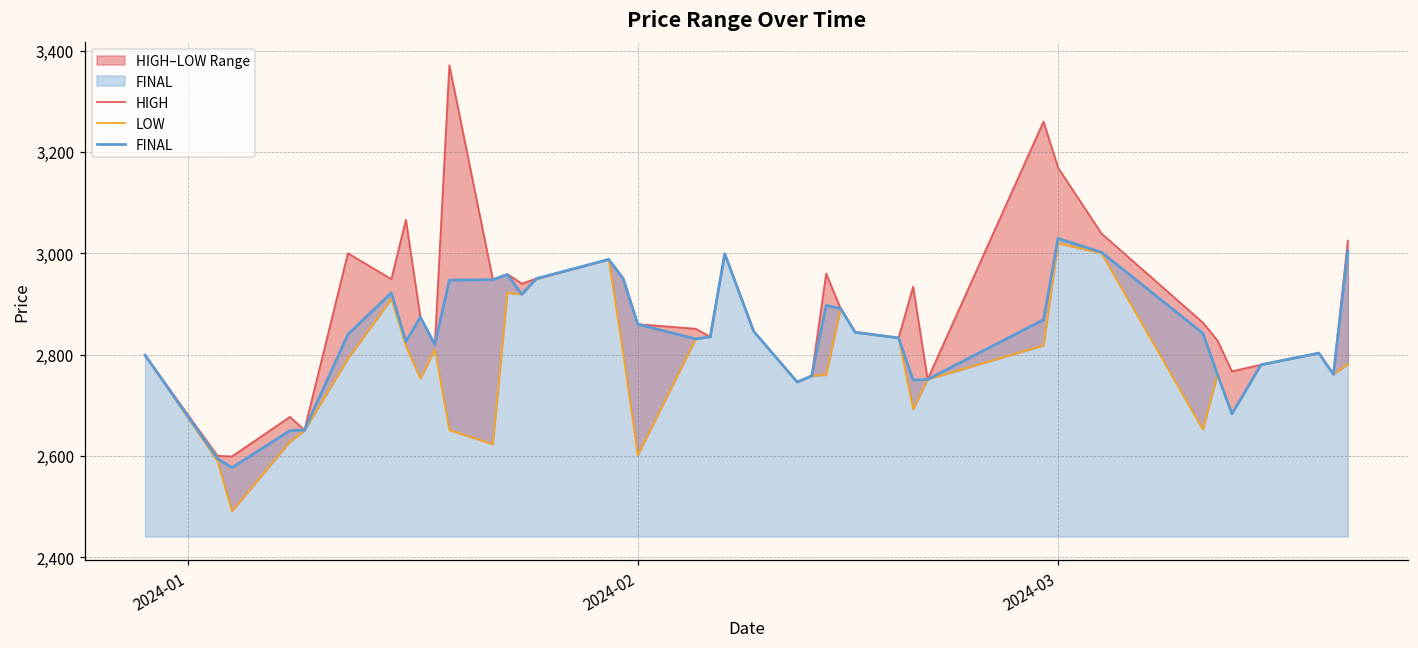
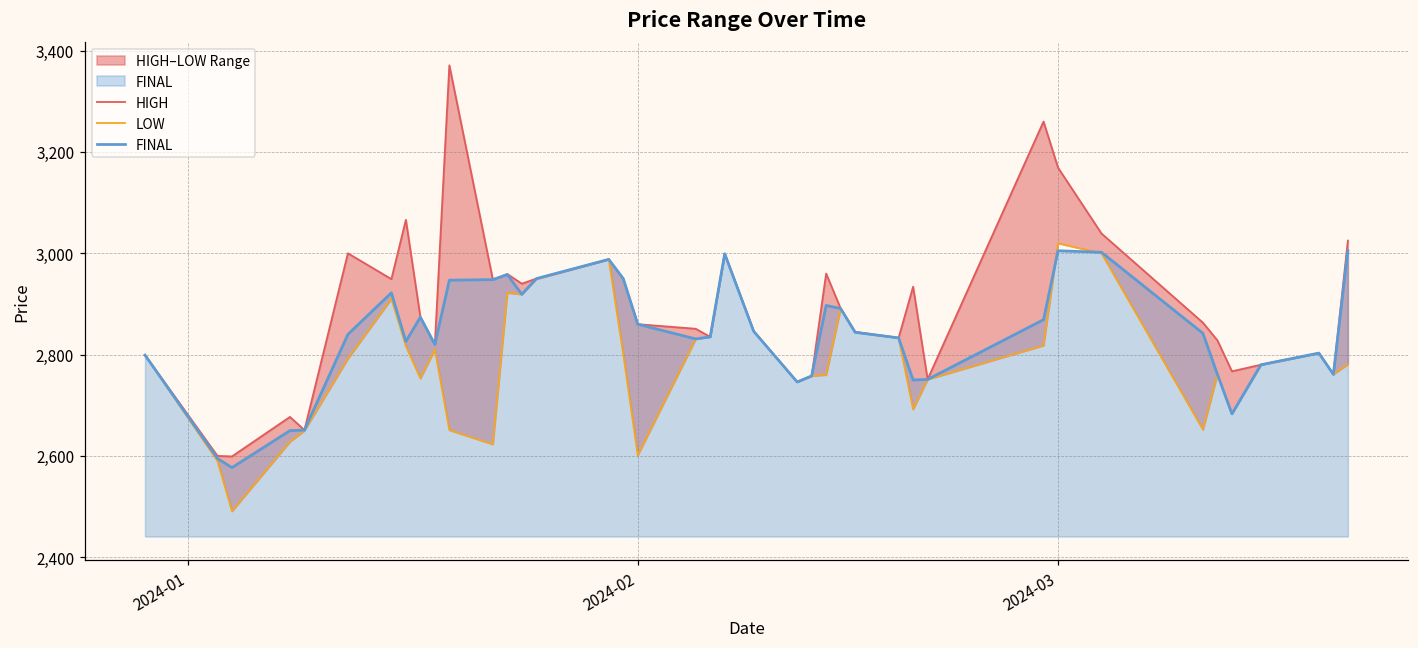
FINAL, 2024-03: 3,030 -> 3,010
